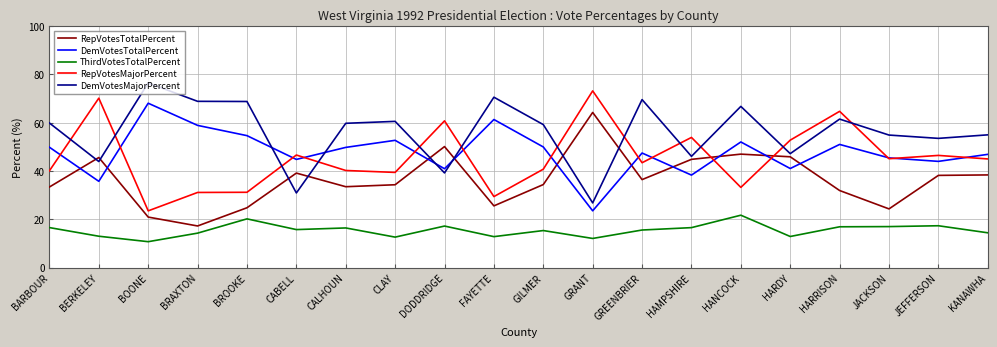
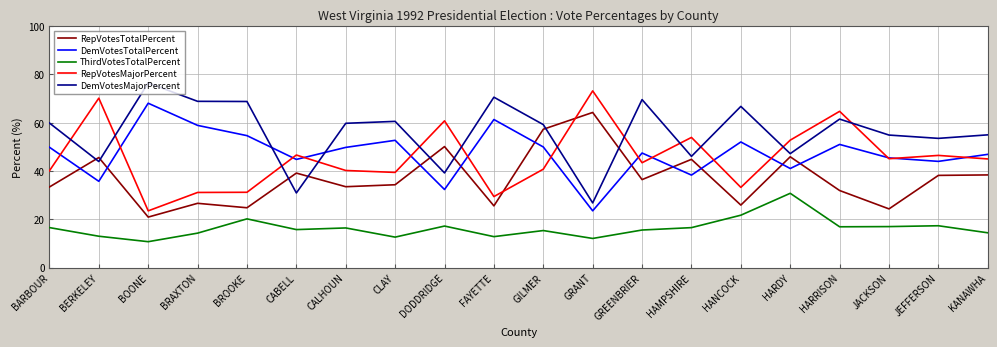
RepVotesTotalPercent, BRAXTON: 17 -> 27
DemVotesTotalPercent, DODDRIDGE: 41 -> 32
RepVotesTotalPercent, GILMER: 34 -> 57
RepVotesTotalPercent, HANCOCK: 47 -> 26
ThirdVotesTotalPercent, HARDY: 13 -> 31
